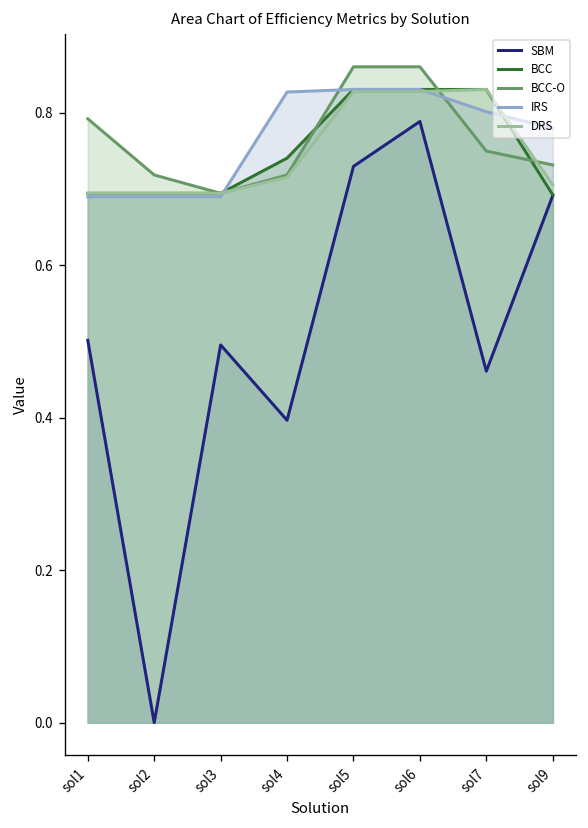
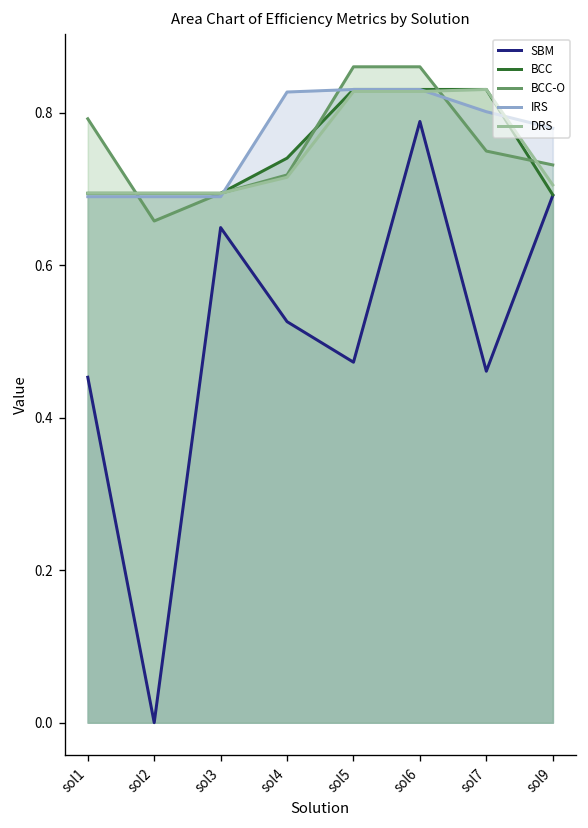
SBM, sol1: 0.50 -> 0.45
BCC-O, sol2: 0.72 -> 0.66
SBM, sol3: 0.50 -> 0.65
SBM, sol4: 0.40 -> 0.53
SBM, sol5: 0.73 -> 0.47
